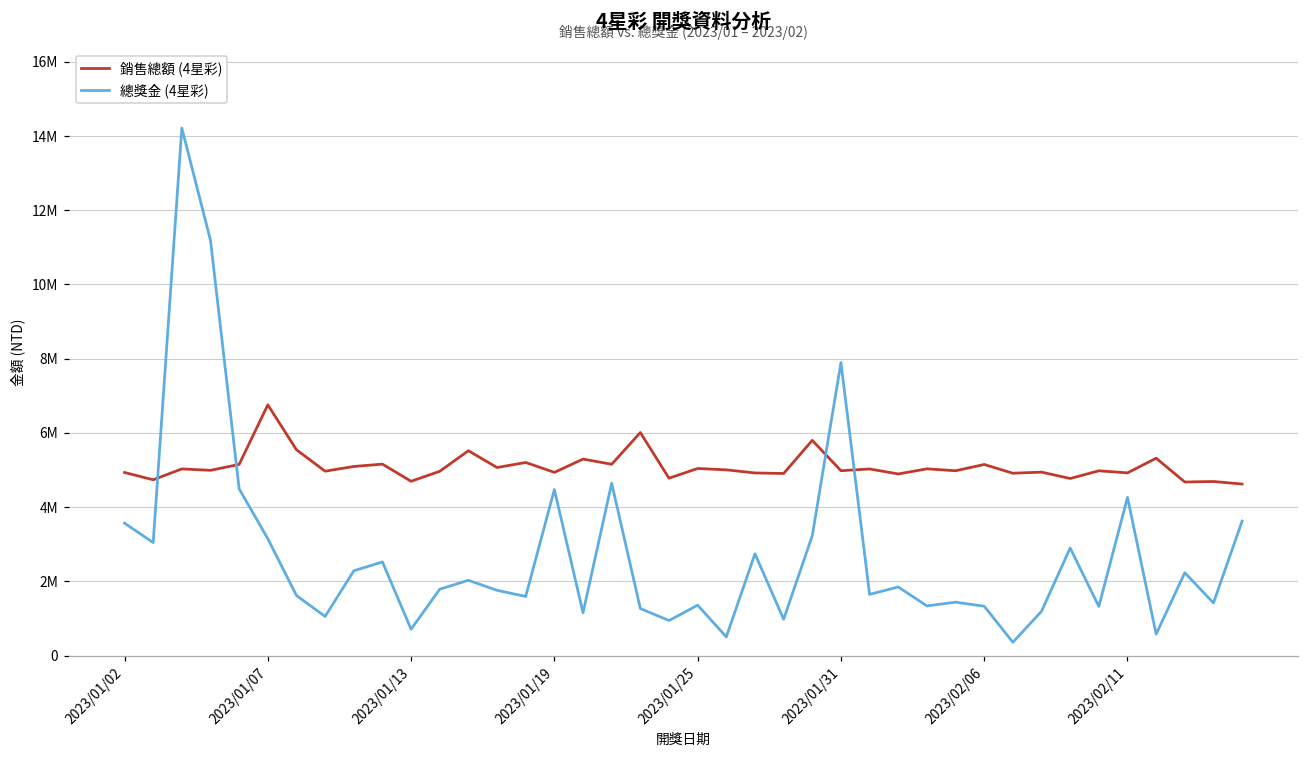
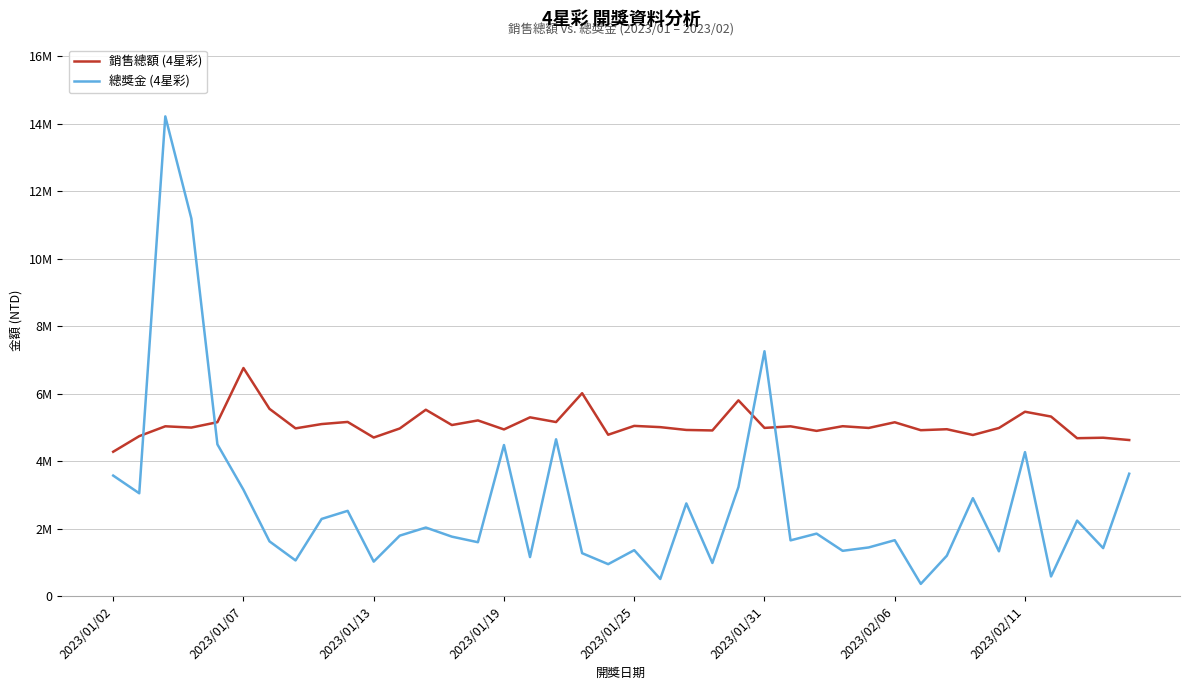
銷售總額 (4星彩), 2023/01/02: 4900000 -> 4300000
總獎金 (4星彩), 2023/01/13: 700000 -> 1000000
總獎金 (4星彩), 2023/01/31: 7900000 -> 7300000
總獎金 (4星彩), 2023/02/06: 1300000 -> 1700000
銷售總額 (4星彩), 2023/02/11: 4900000 -> 5500000
